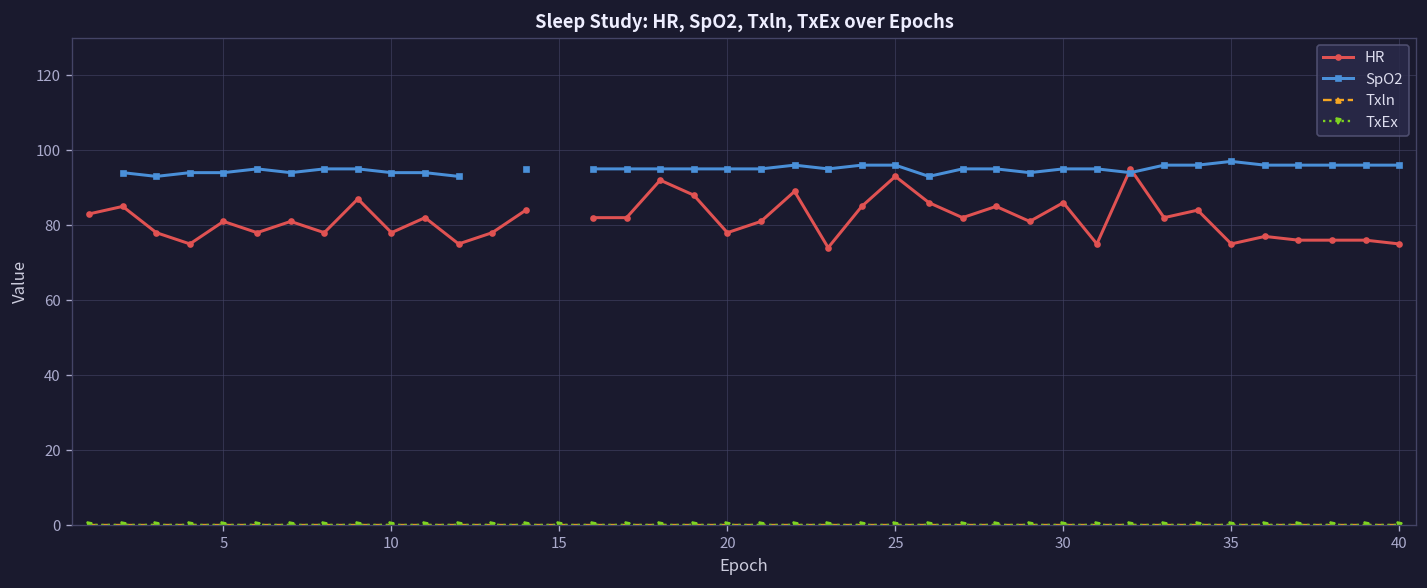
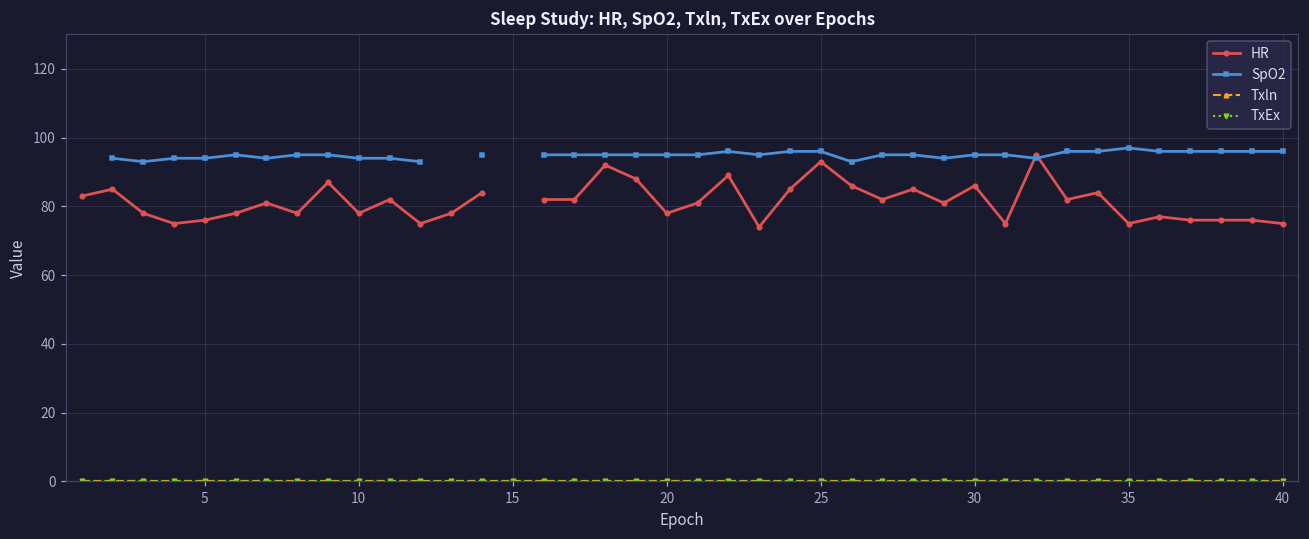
HR, 5: 81 -> 76
